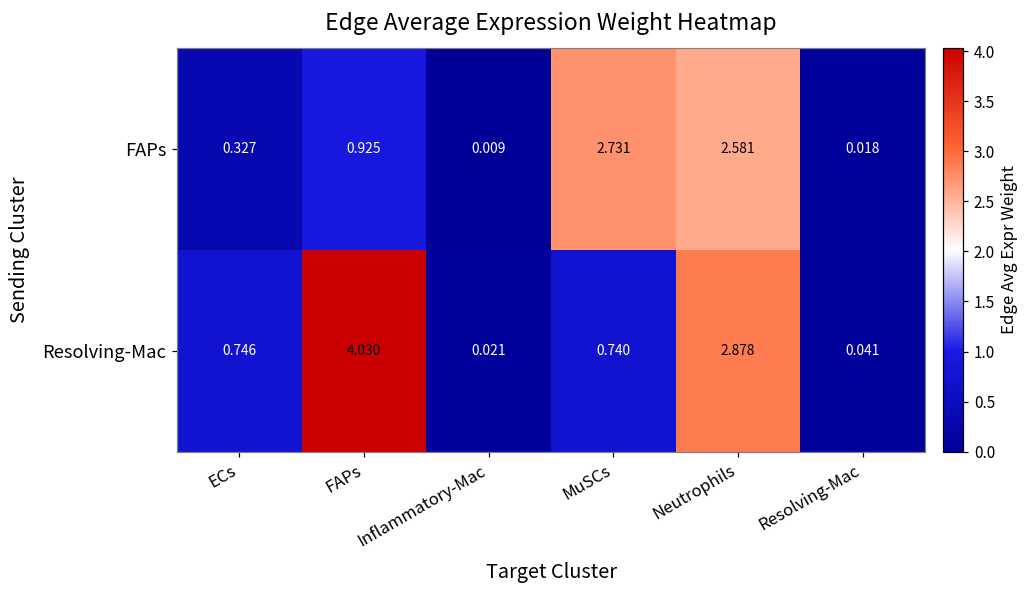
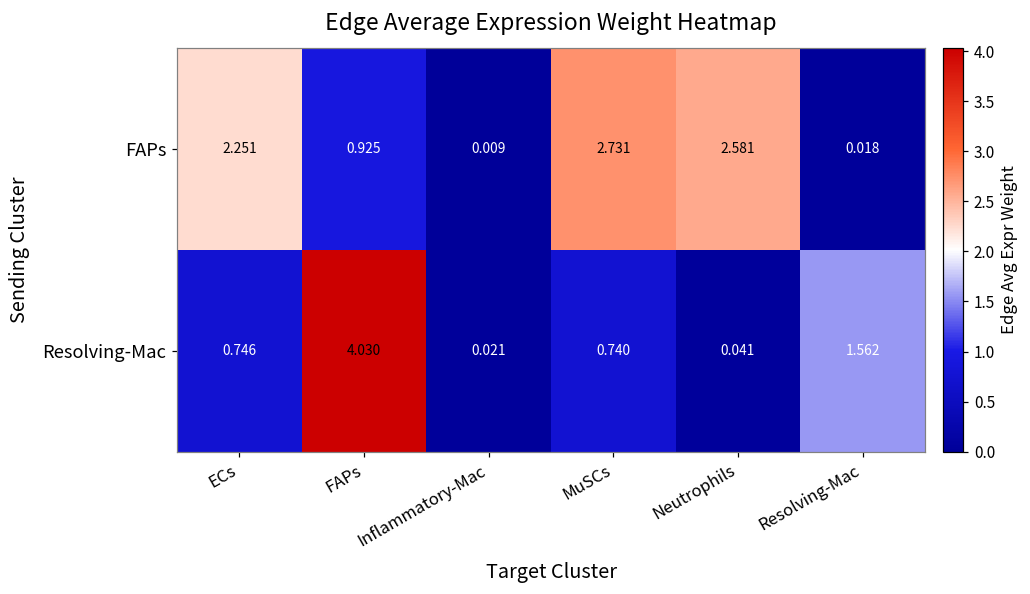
FAPs, ECs: 0.327 -> 2.251
Resolving-Mac, Neutrophils: 2.878 -> 0.041
Resolving-Mac, Resolving-Mac: 0.041 -> 1.562
